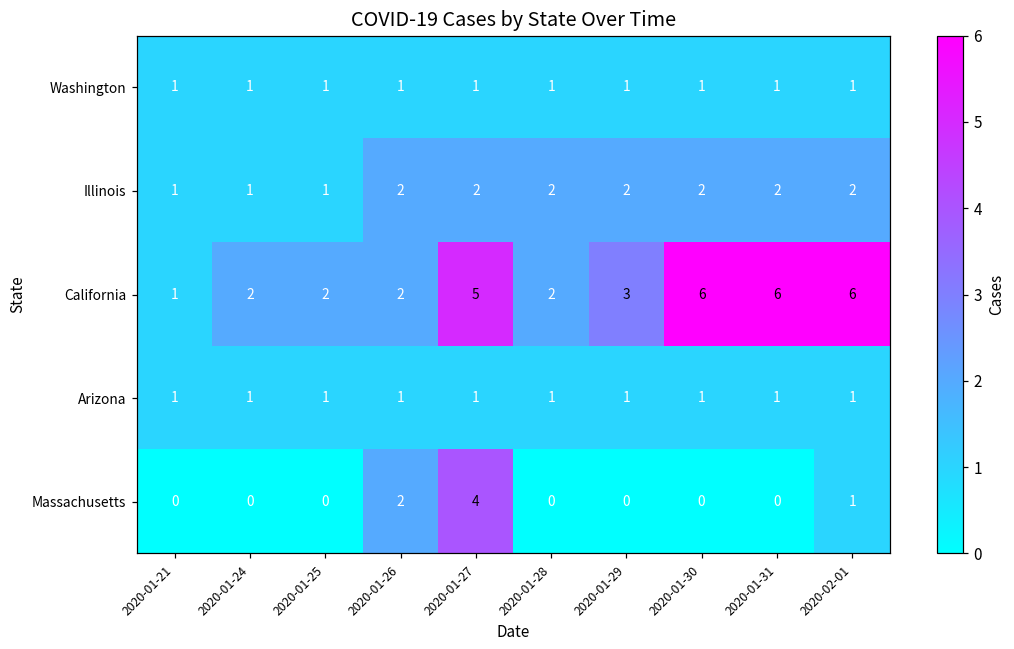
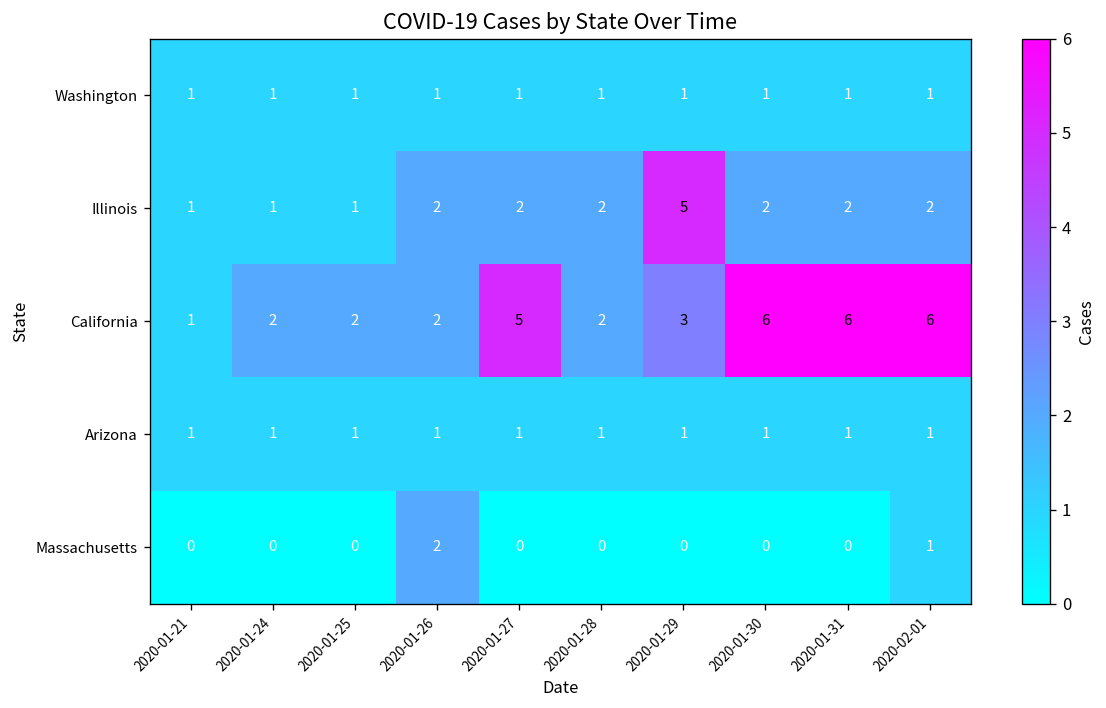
Illinois, 2020-01-29: 2 -> 5
Massachusetts, 2020-01-27: 4 -> 0
